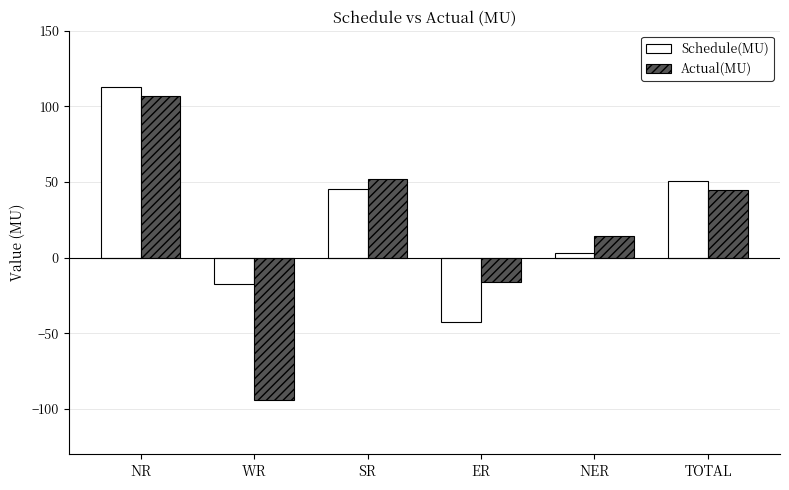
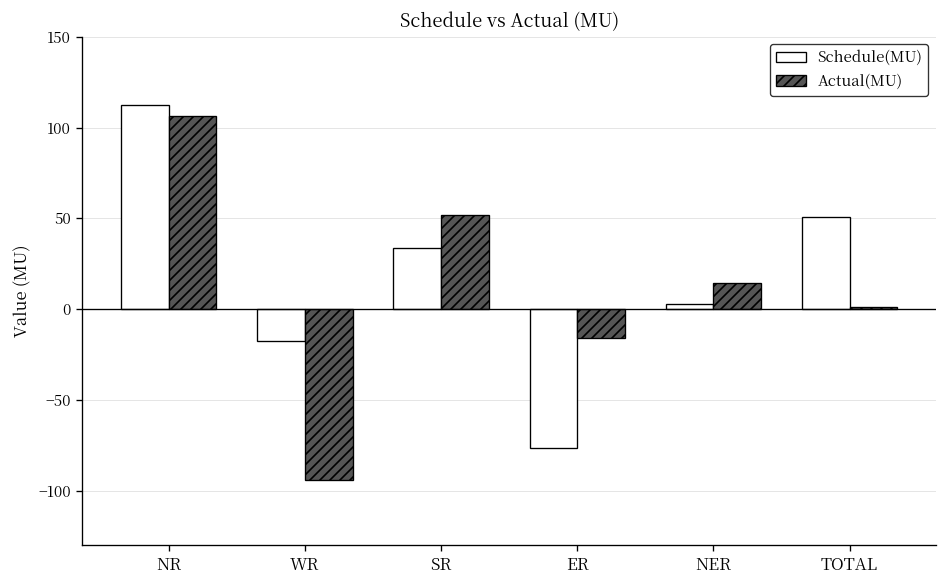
Schedule(MU), SR: 45 -> 34
Schedule(MU), ER: -42 -> -77
Actual(MU), TOTAL: 45 -> 1
